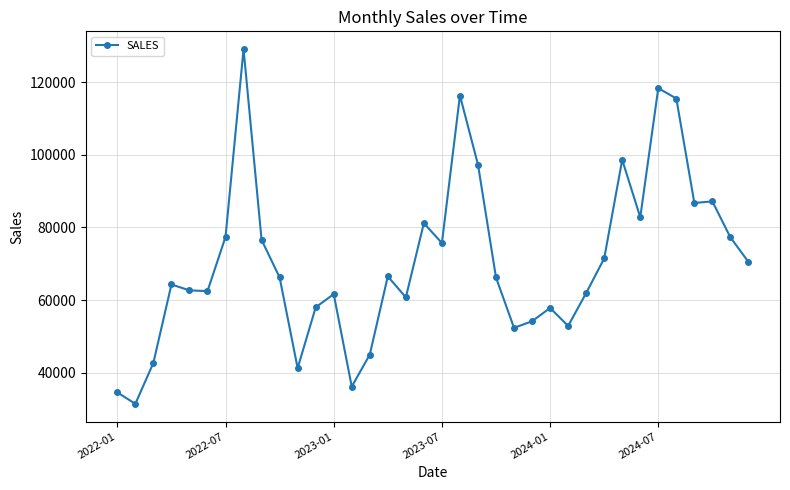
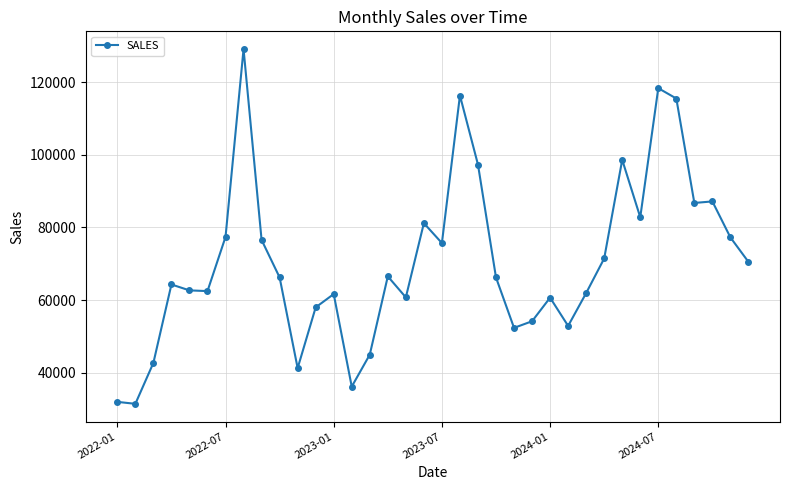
2022-01: 35000 -> 32000
2024-01: 58000 -> 61000
